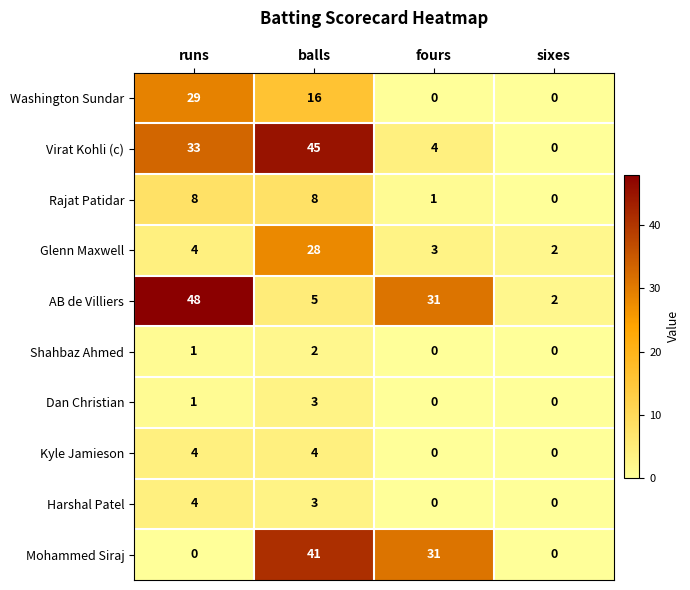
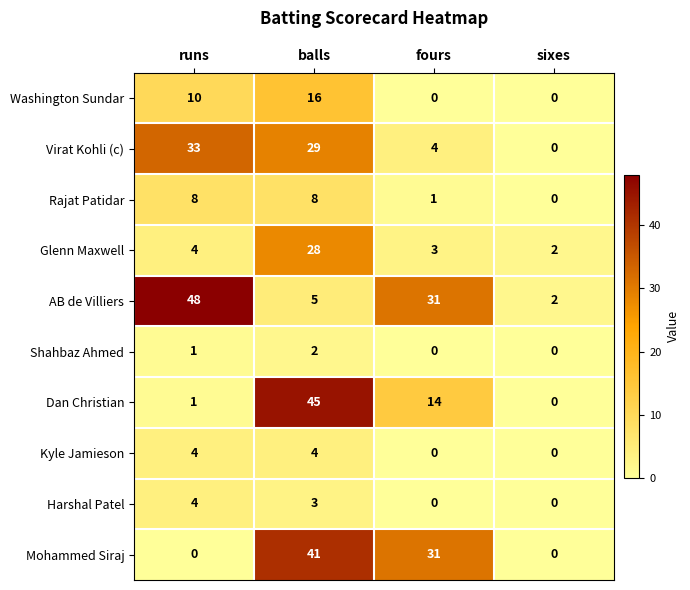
Washington Sundar, runs: 29 -> 10
Virat Kohli (c), balls: 45 -> 29
Dan Christian, balls: 3 -> 45
Dan Christian, fours: 0 -> 14
